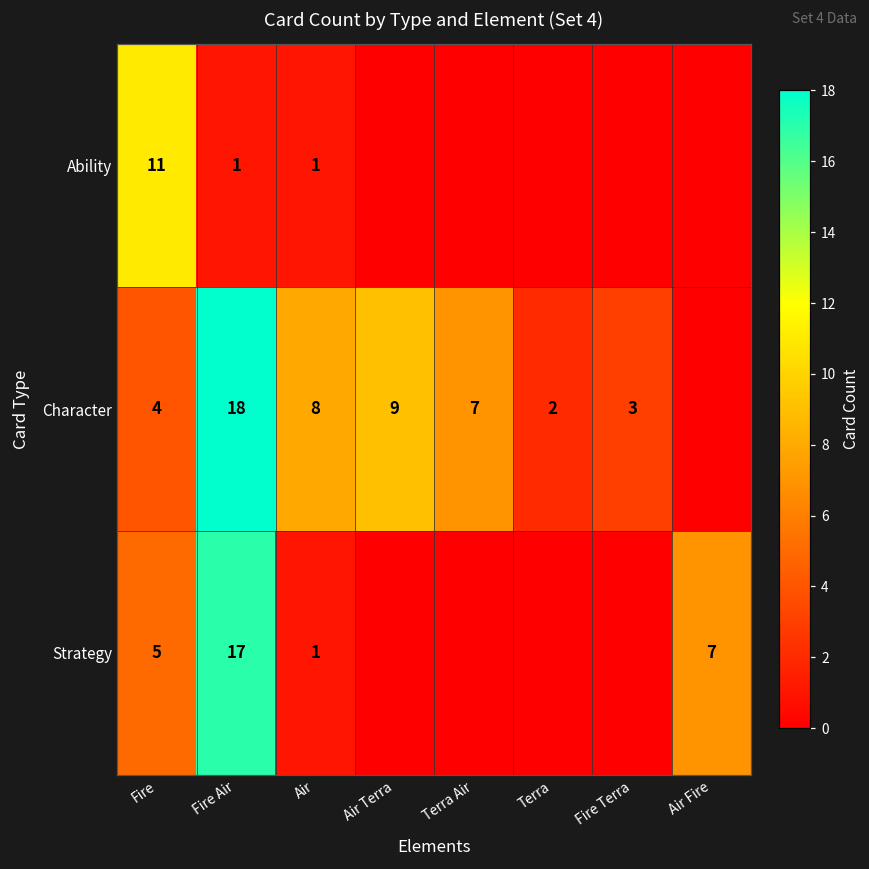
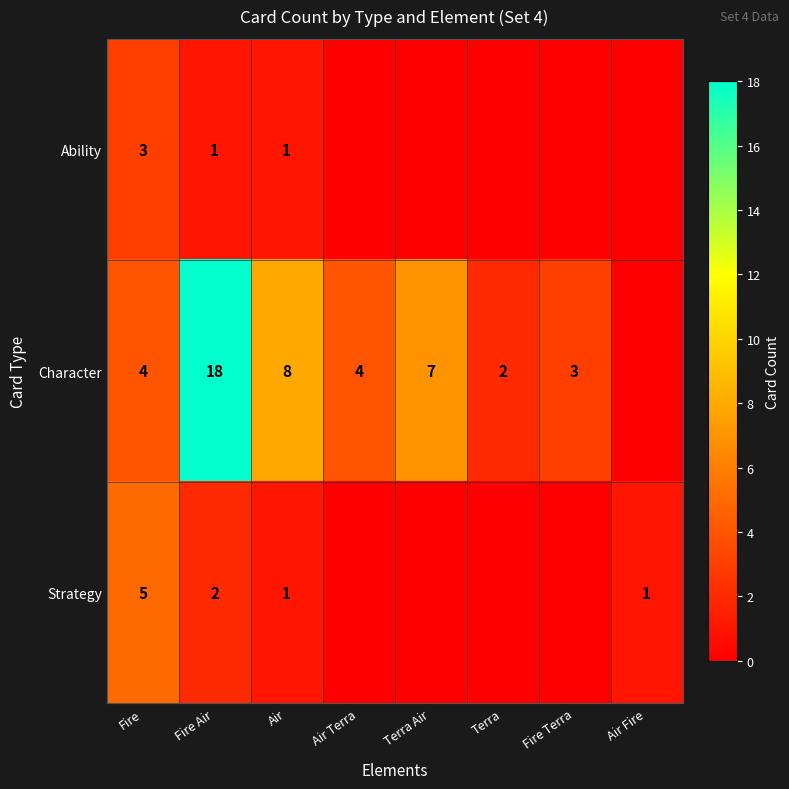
Ability, Fire: 11 -> 3
Character, Air Terra: 9 -> 4
Strategy, Fire Air: 17 -> 2
Strategy, Air Fire: 7 -> 1
